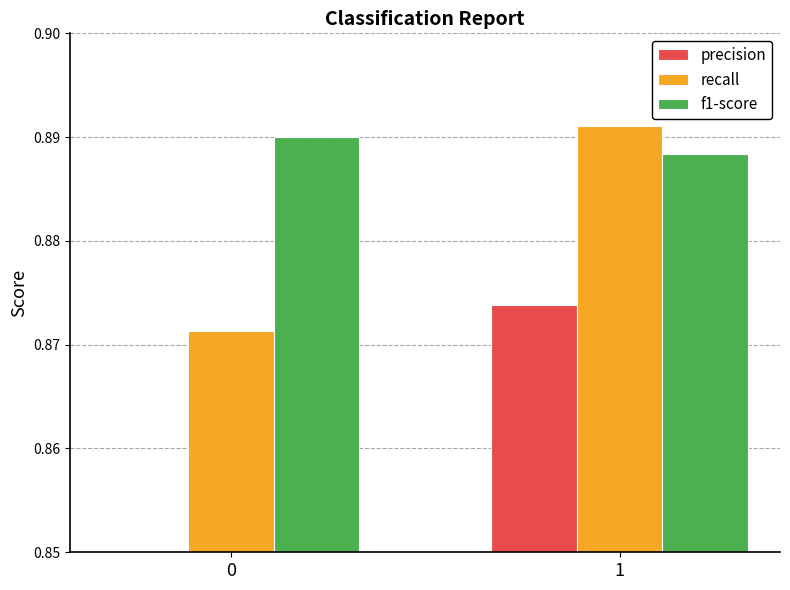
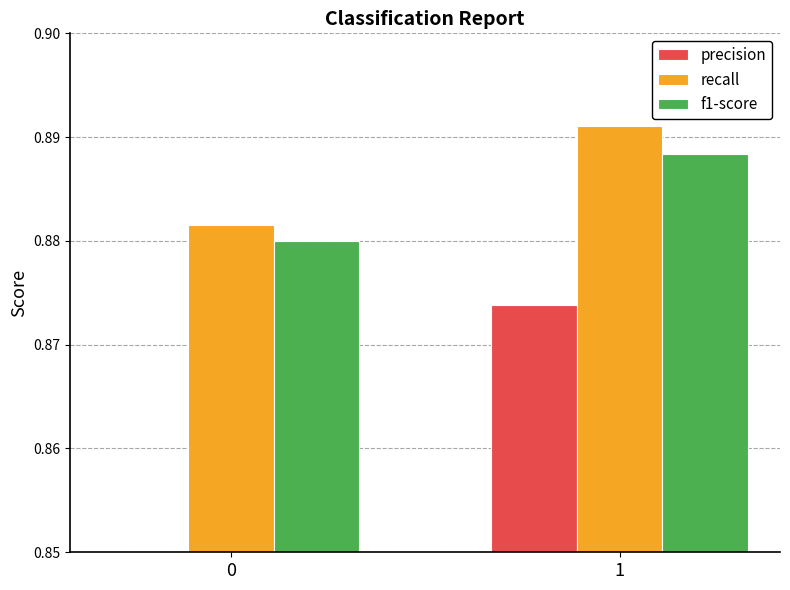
recall, 0: 0.8713 -> 0.8815
f1-score, 0: 0.89 -> 0.88
